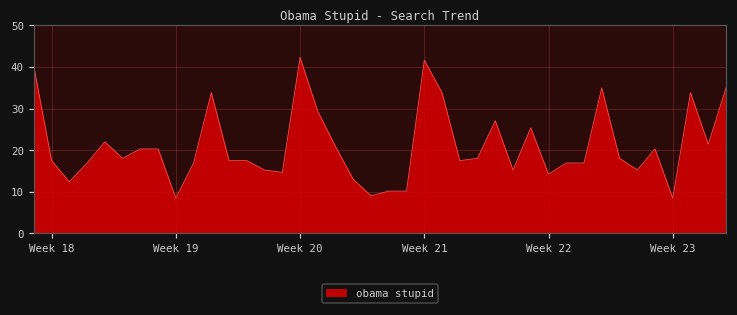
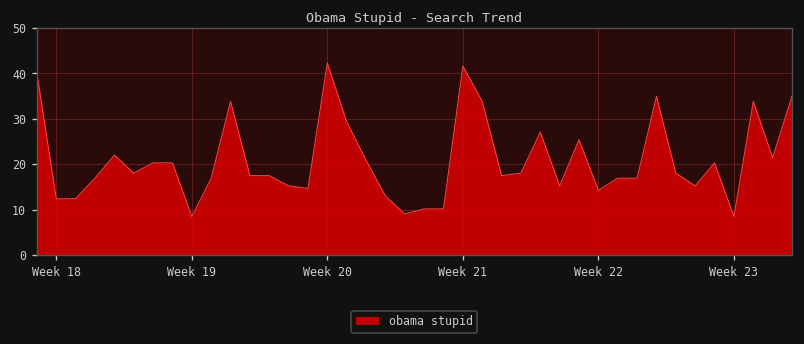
Week 18: 17 -> 12
